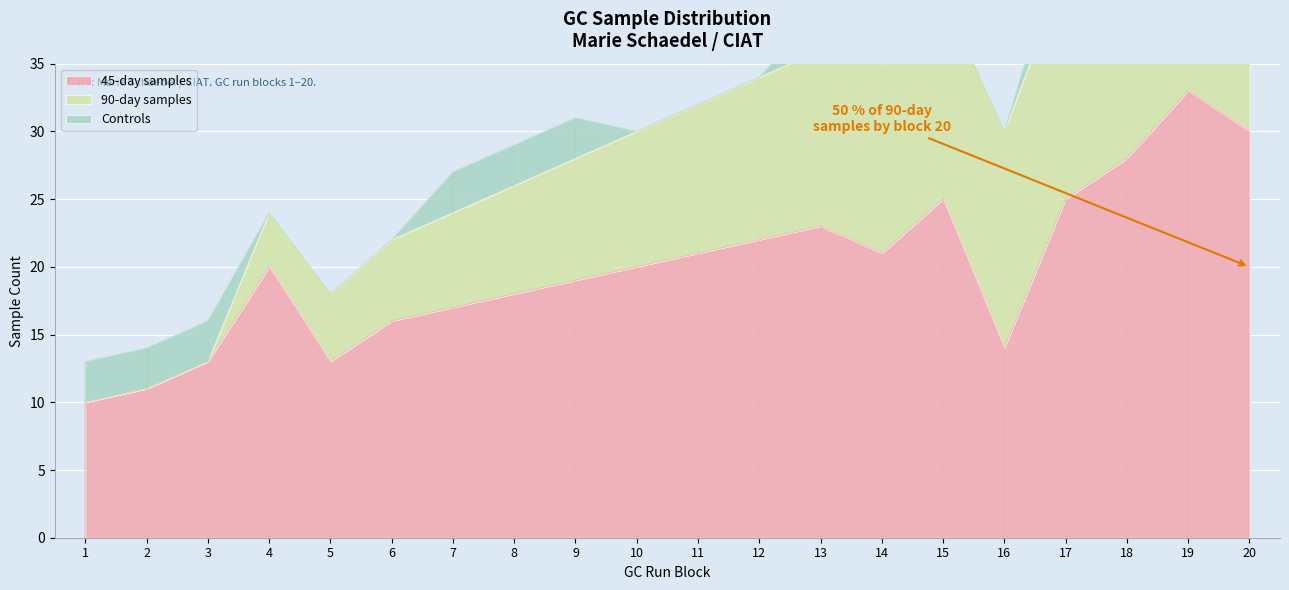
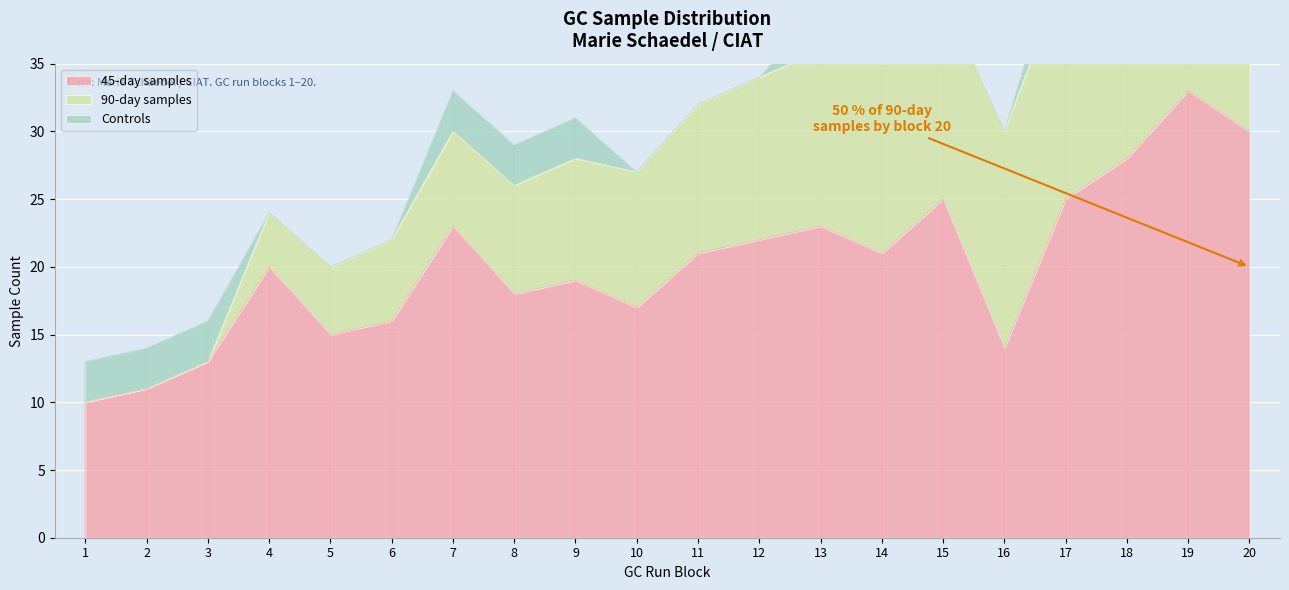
45-day samples, 5: 13 -> 15
45-day samples, 7: 17 -> 23
45-day samples, 10: 20 -> 17
